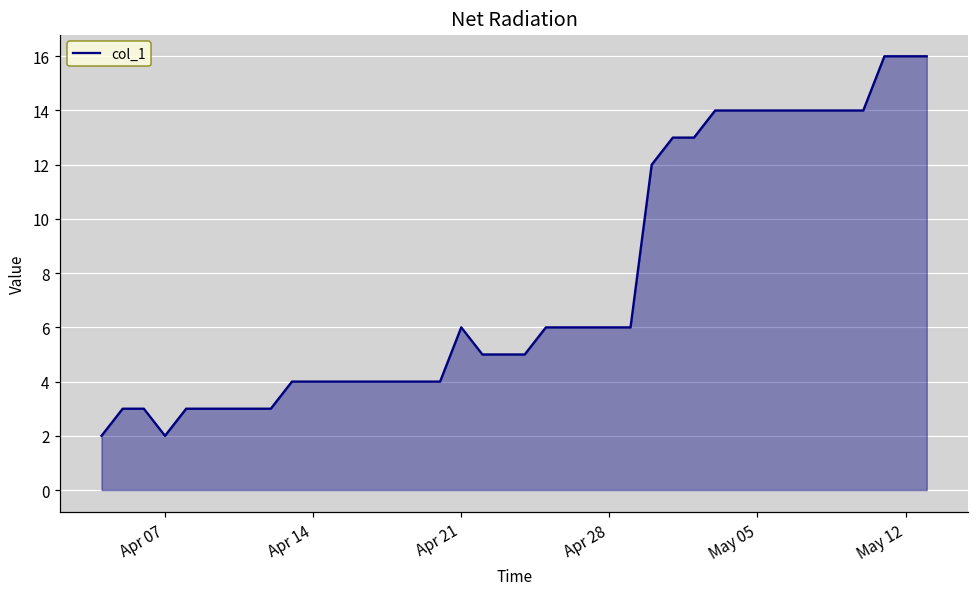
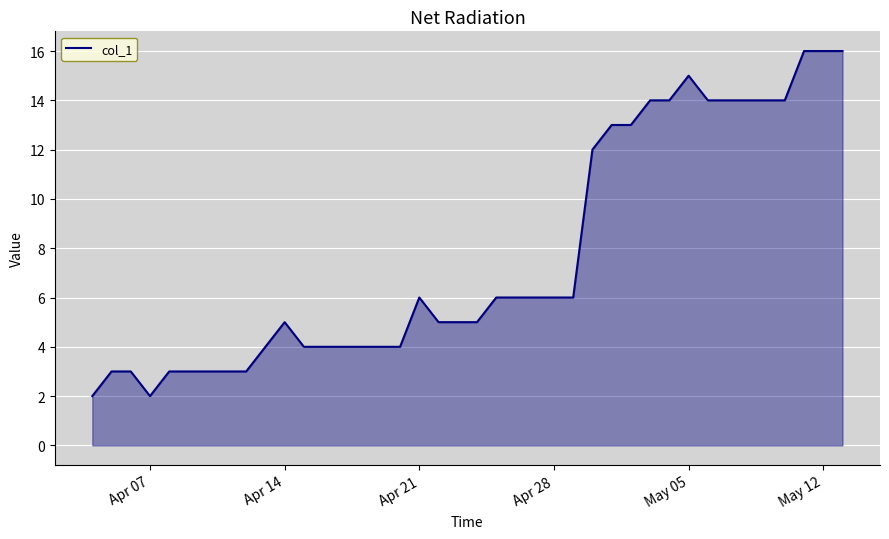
Apr 14: 4 -> 5
May 05: 14 -> 15
